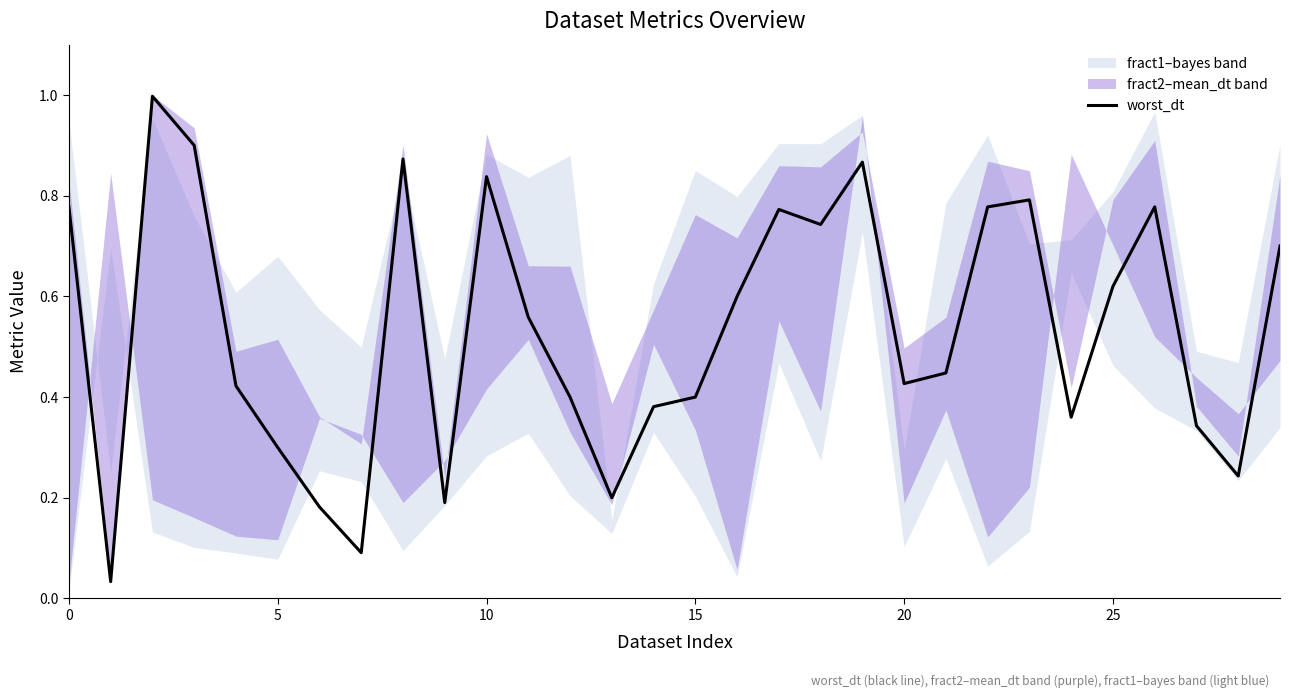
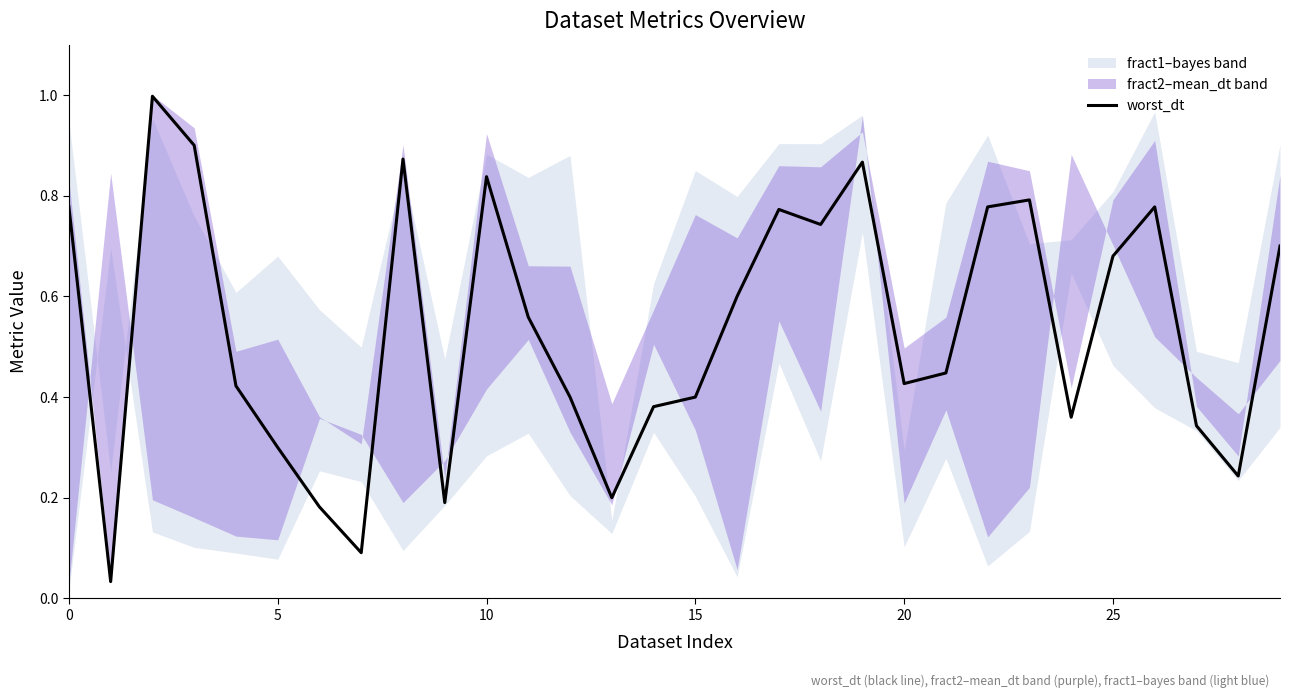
worst_dt, 25: 0.62 -> 0.68
